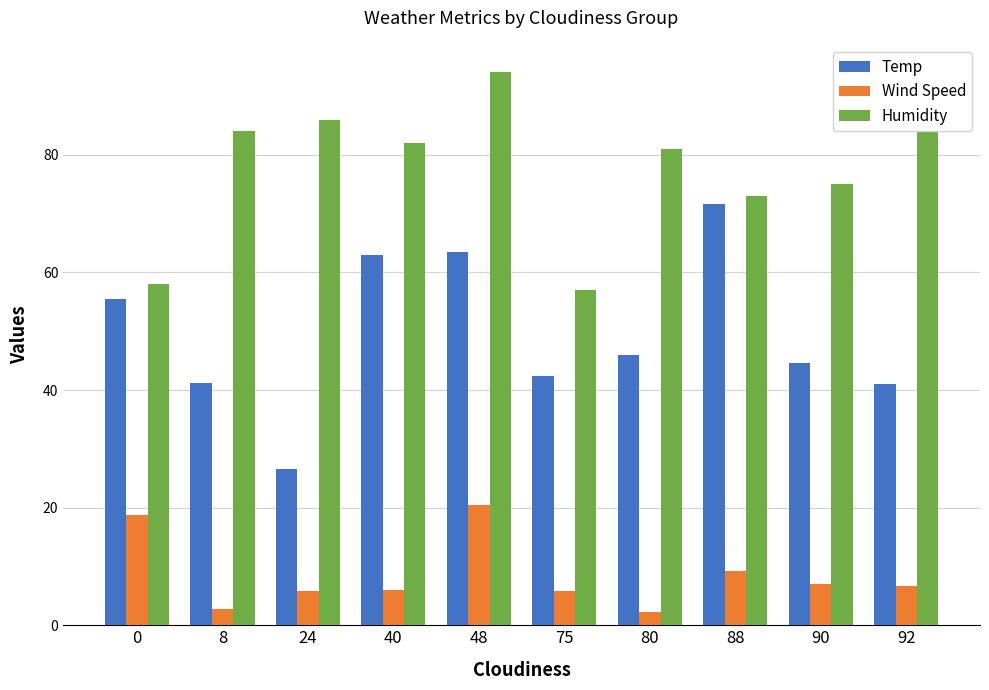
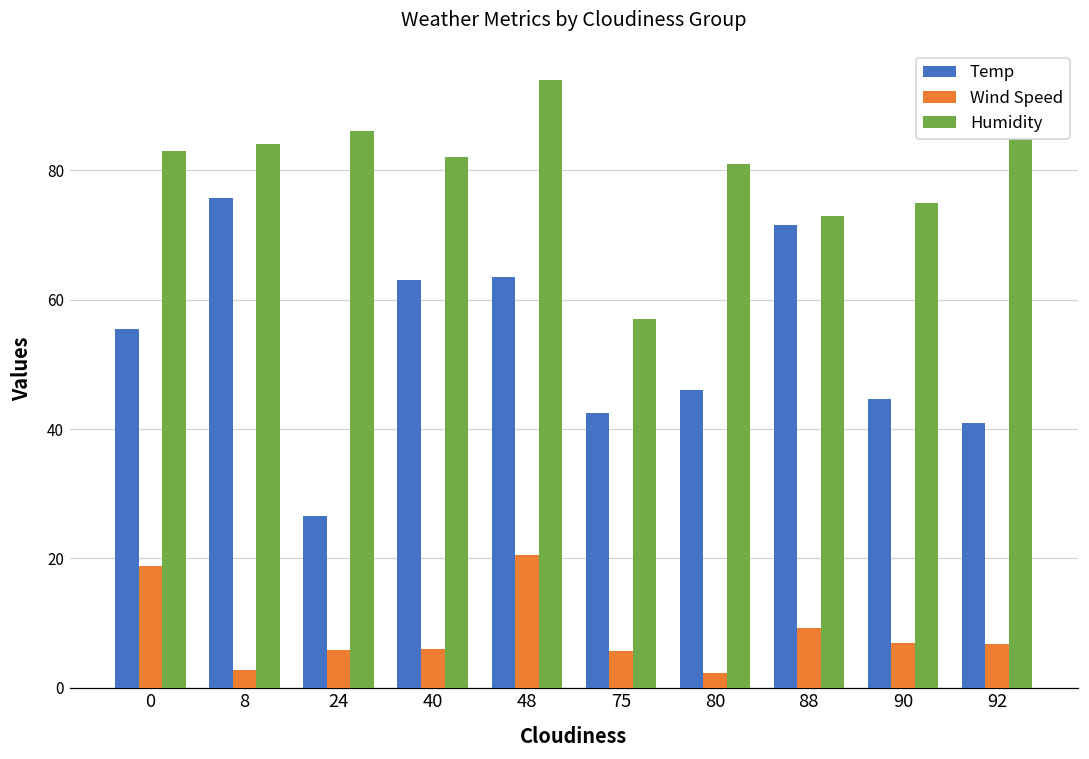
Humidity, 0: 58 -> 83
Temp, 8: 41 -> 76
